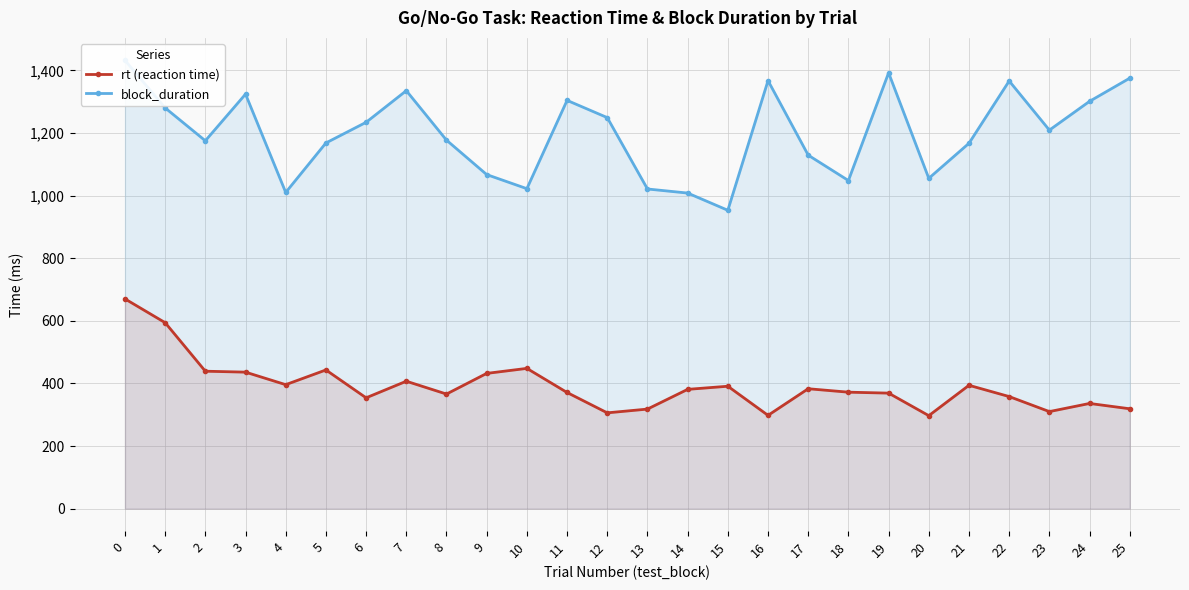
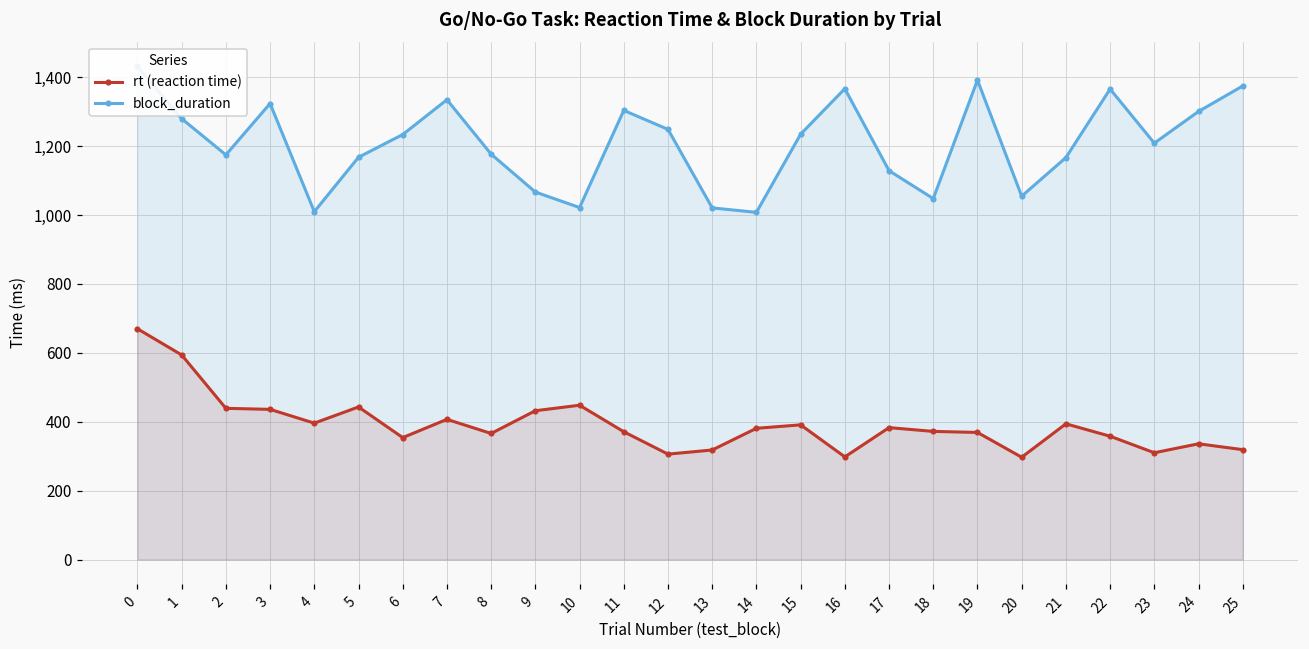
block_duration, 15: 950 -> 1,240
